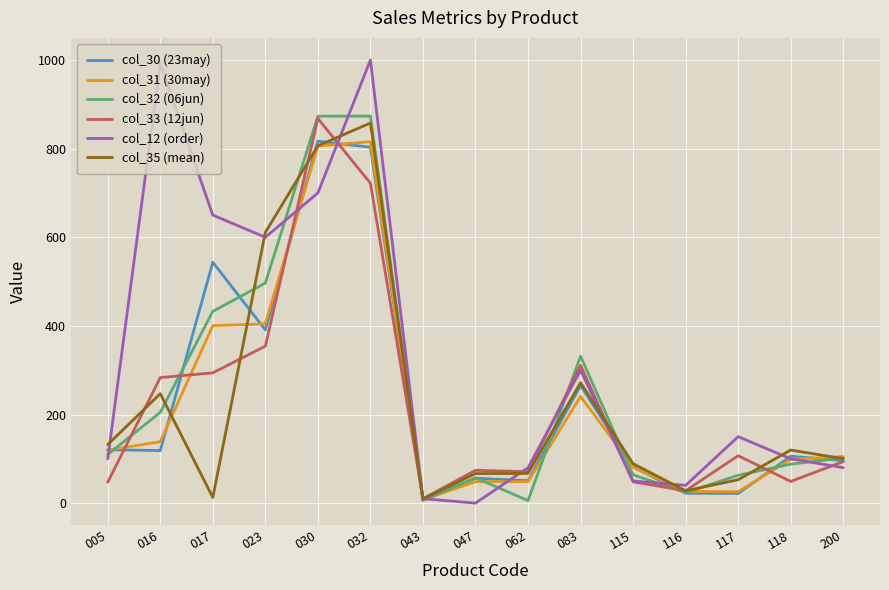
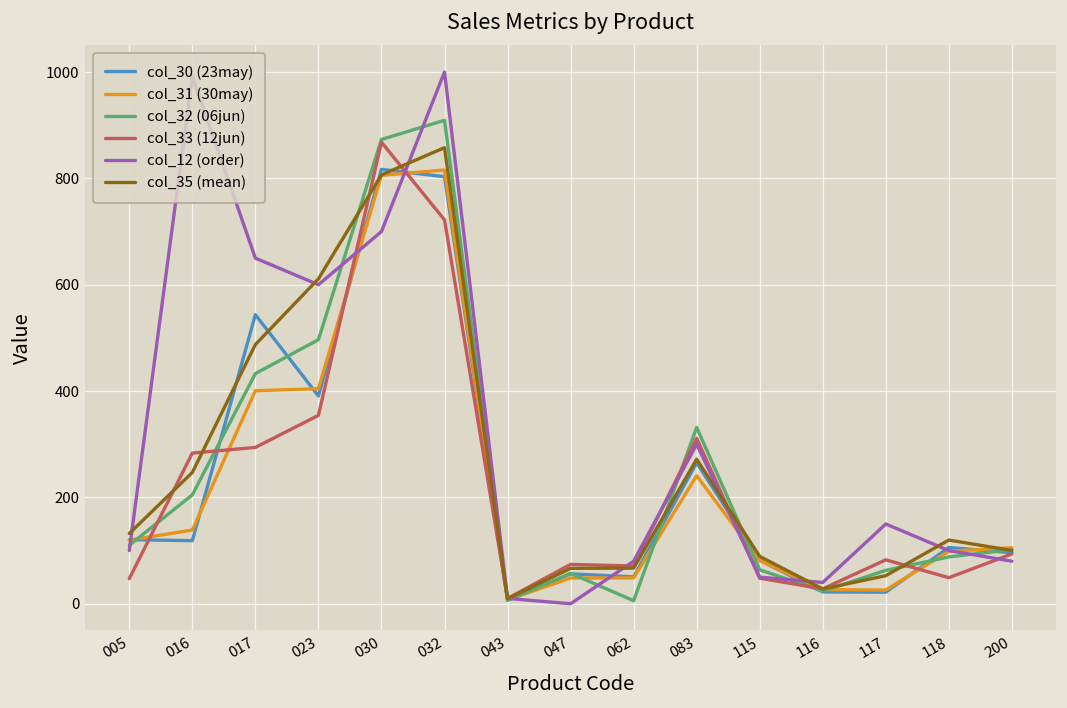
col_35 (mean), 017: 10 -> 490
col_32 (06jun), 032: 870 -> 910
col_33 (12jun), 117: 110 -> 80
